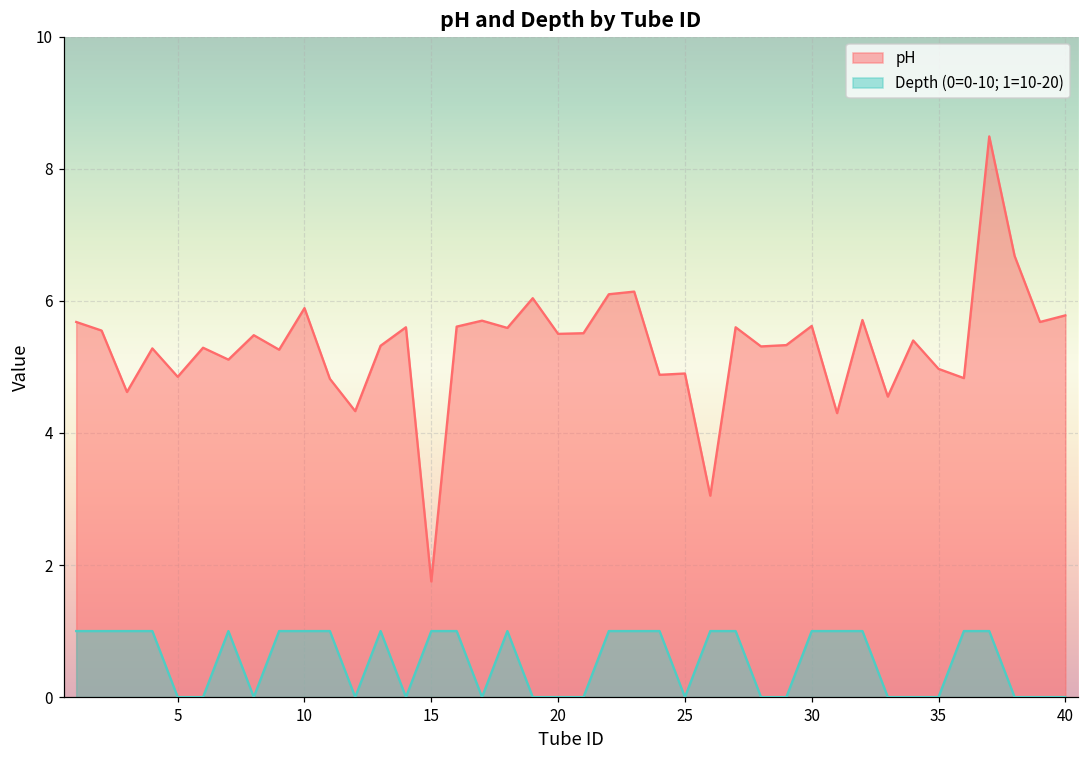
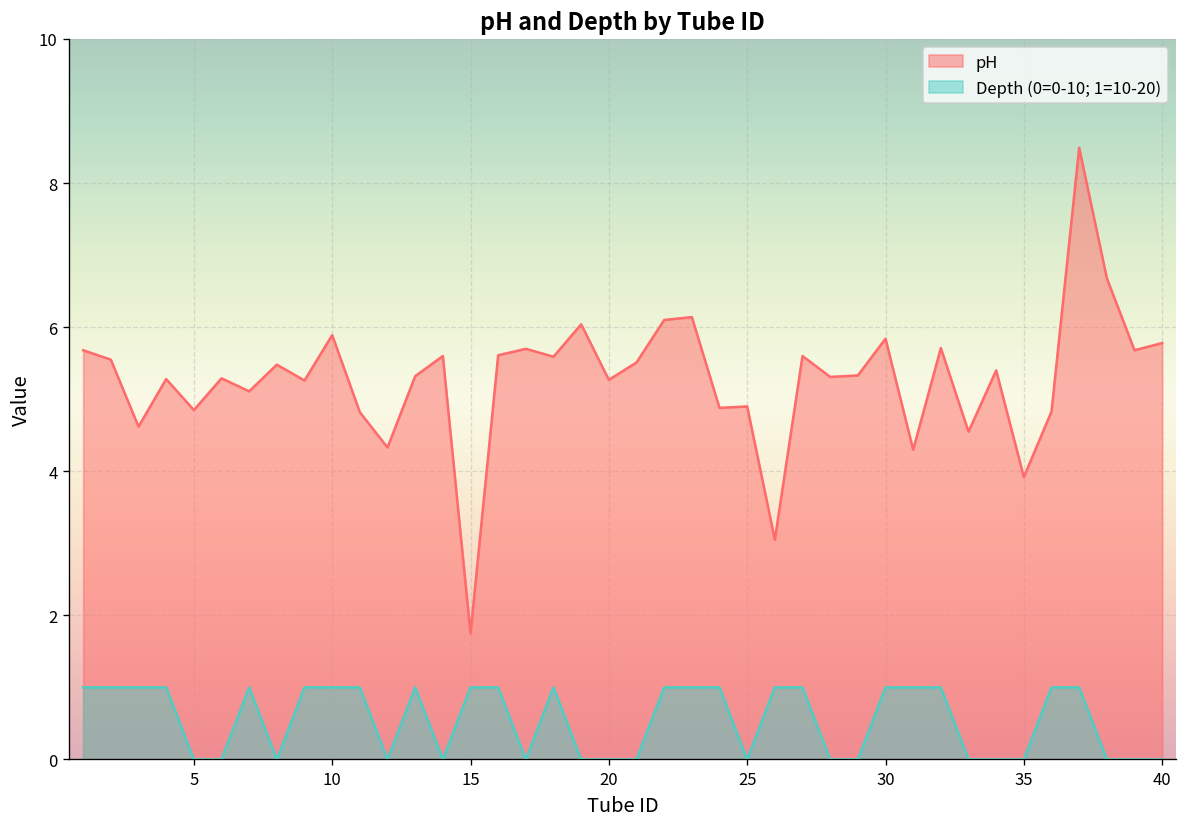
pH, 20: 5.5 -> 5.3
pH, 30: 5.6 -> 5.8
pH, 35: 5.0 -> 3.9
